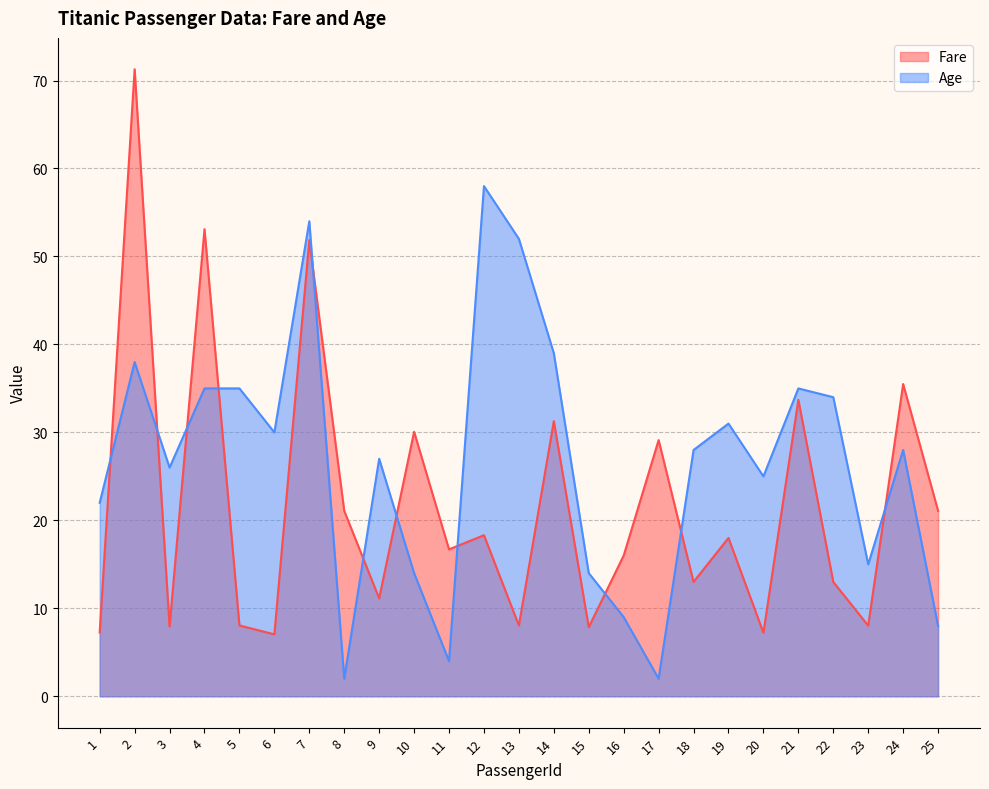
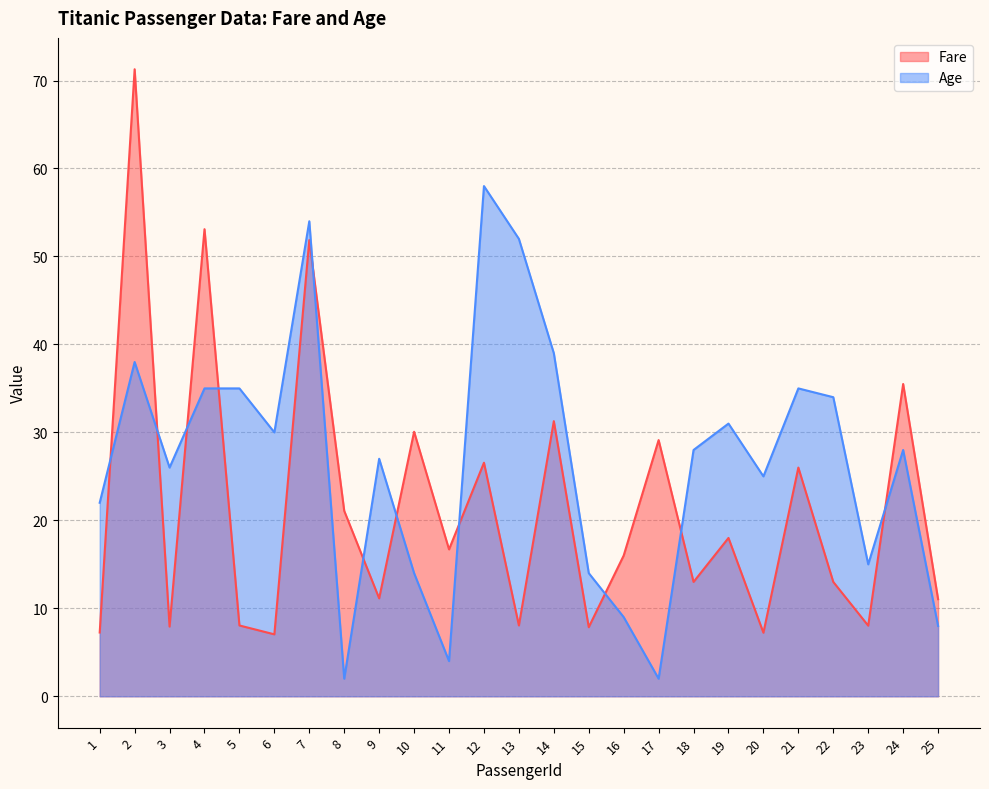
Fare, 12: 18 -> 27
Fare, 21: 34 -> 26
Fare, 25: 21 -> 11
